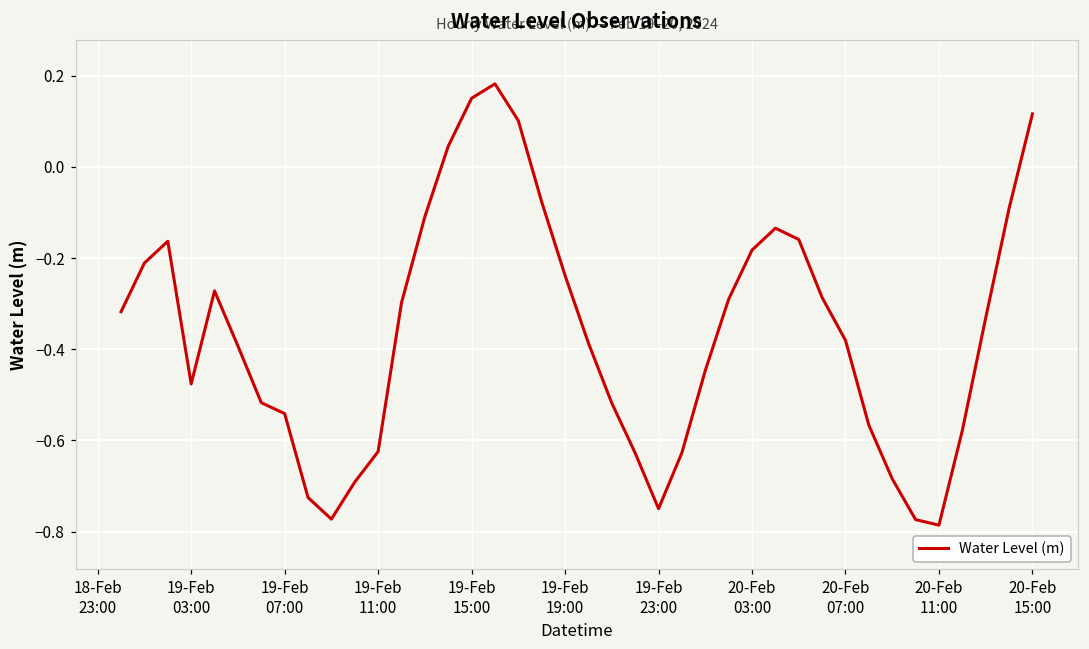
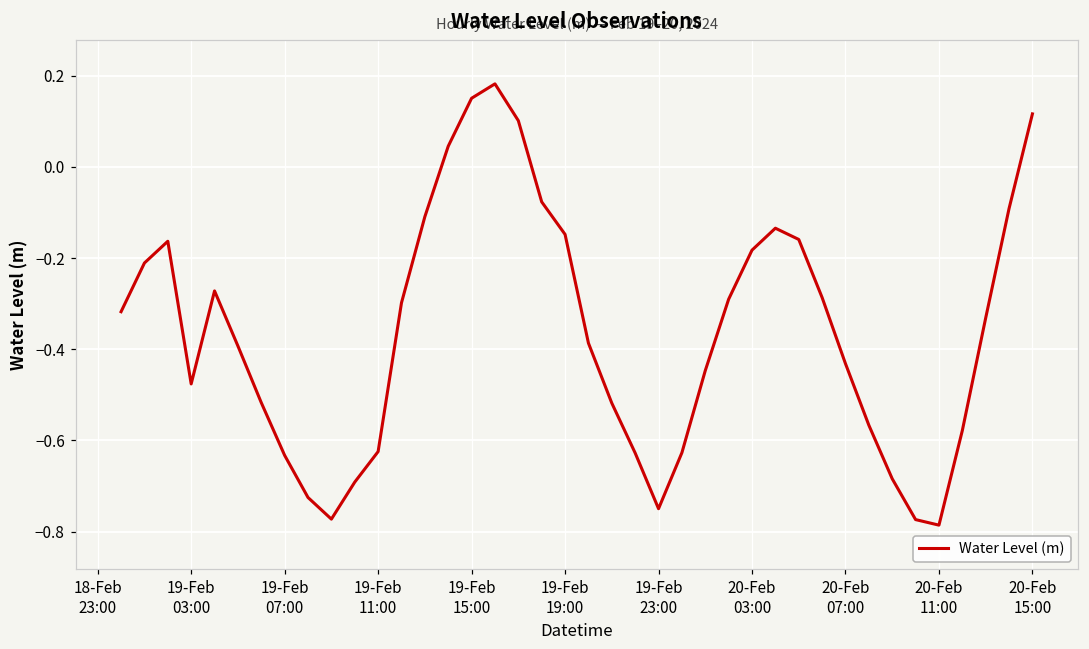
19-Feb 07:00: -0.54 -> -0.63
19-Feb 19:00: -0.24 -> -0.15
20-Feb 07:00: -0.38 -> -0.43
